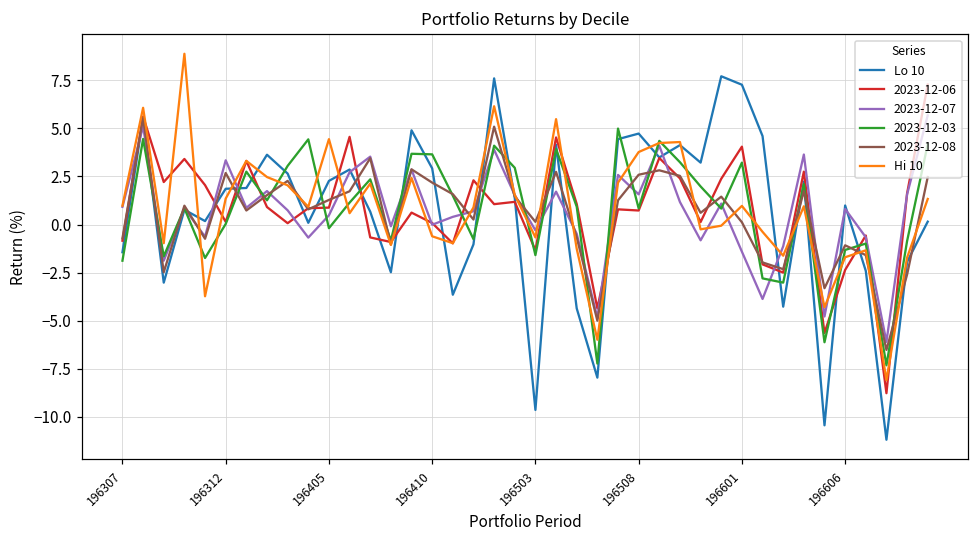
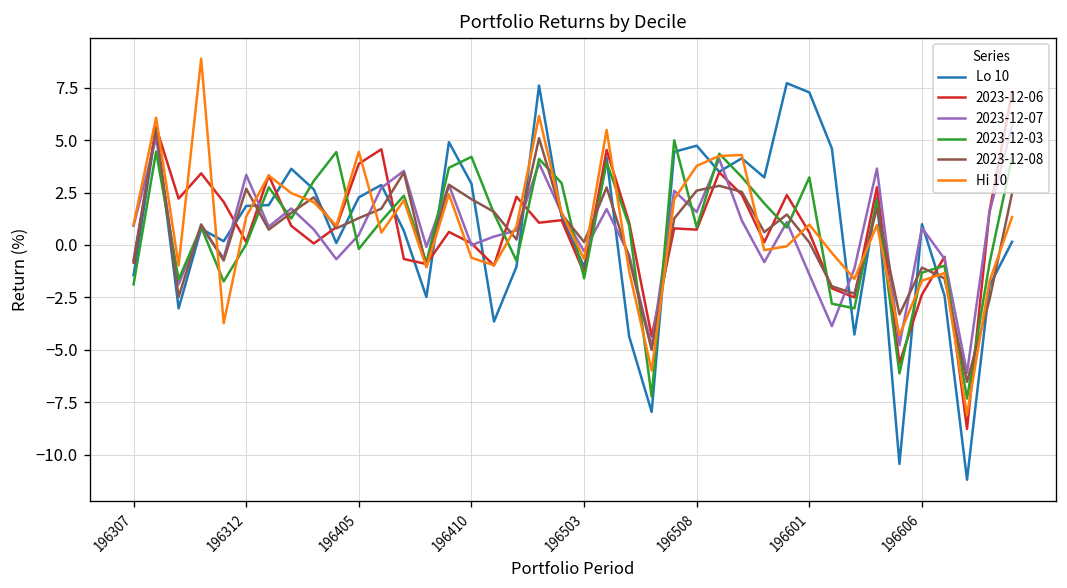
2023-12-06, 196405: 0.9 -> 3.9
2023-12-03, 196410: 3.7 -> 4.2
Lo 10, 196503: -9.6 -> -1.1
2023-12-06, 196601: 4.1 -> 0.6
